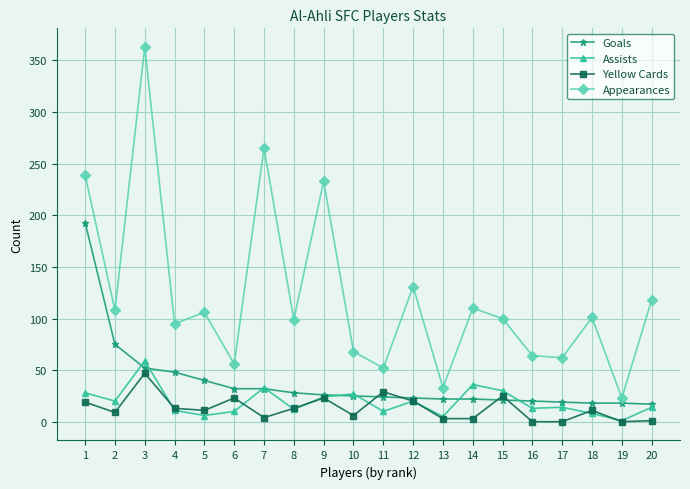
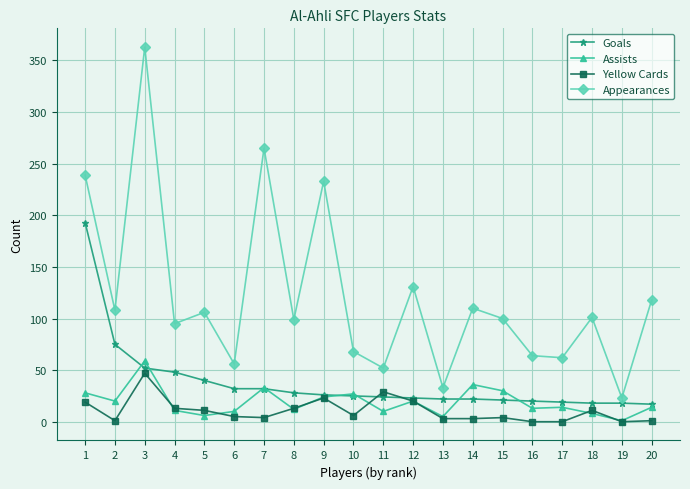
Yellow Cards, 2: 9 -> 1
Yellow Cards, 6: 23 -> 5
Yellow Cards, 15: 25 -> 4
